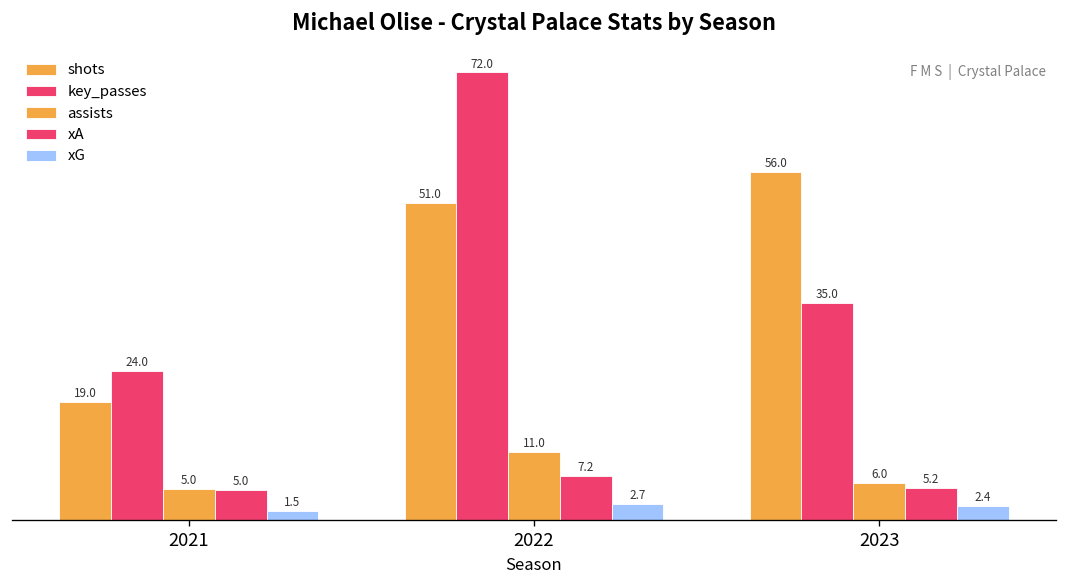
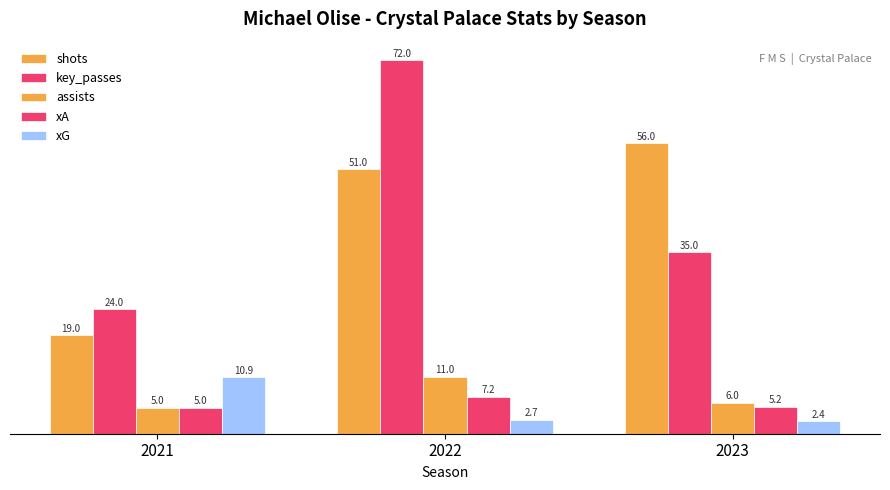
xG, 2021: 1.5 -> 10.9
